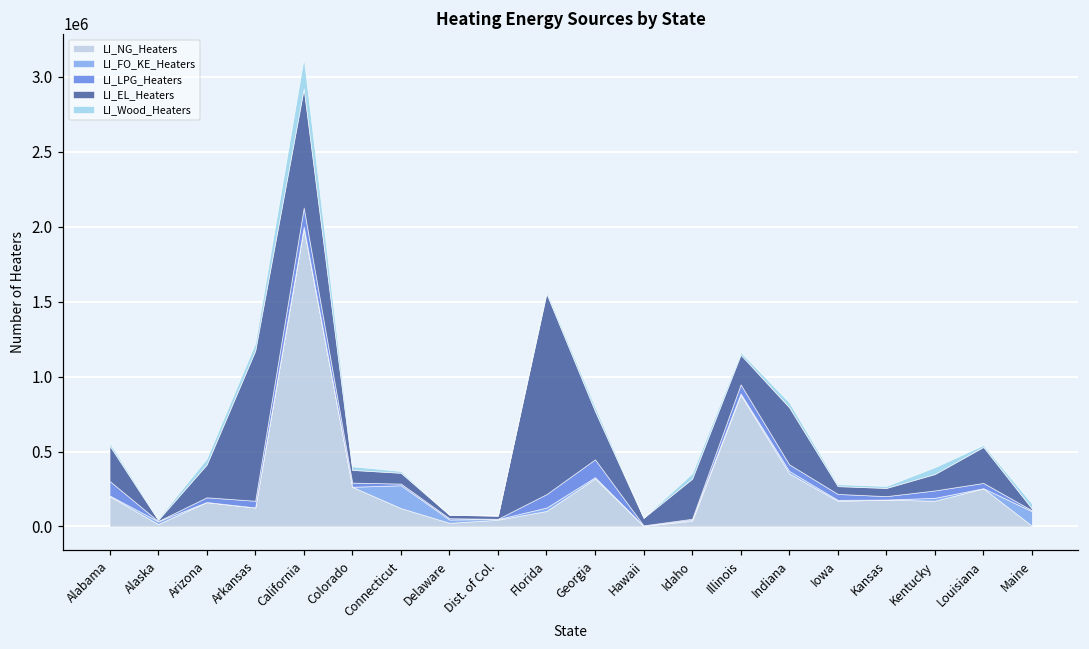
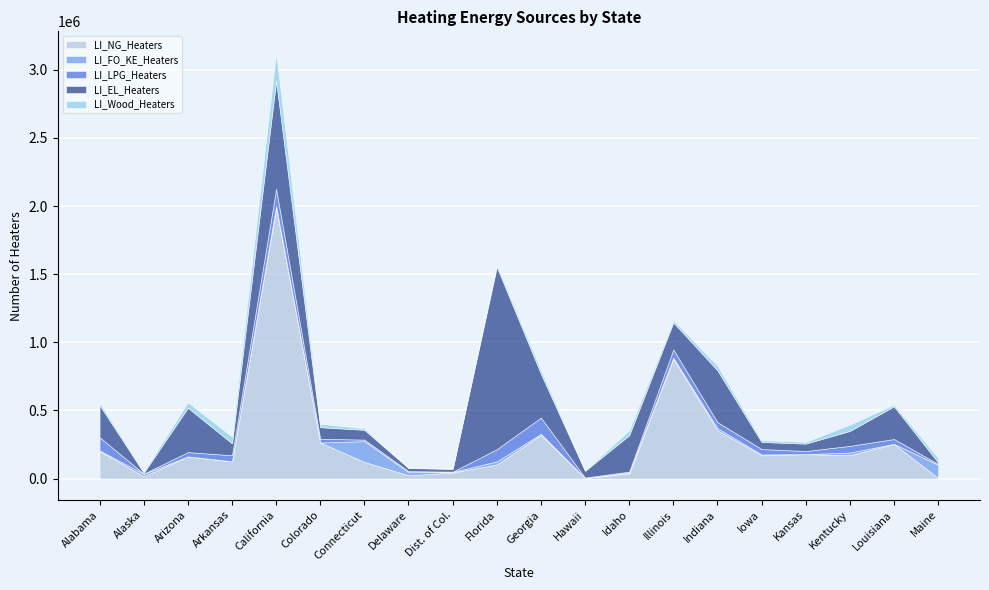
LI_EL_Heaters, Arizona: 220000 -> 330000
LI_EL_Heaters, Arkansas: 1000000 -> 90000
